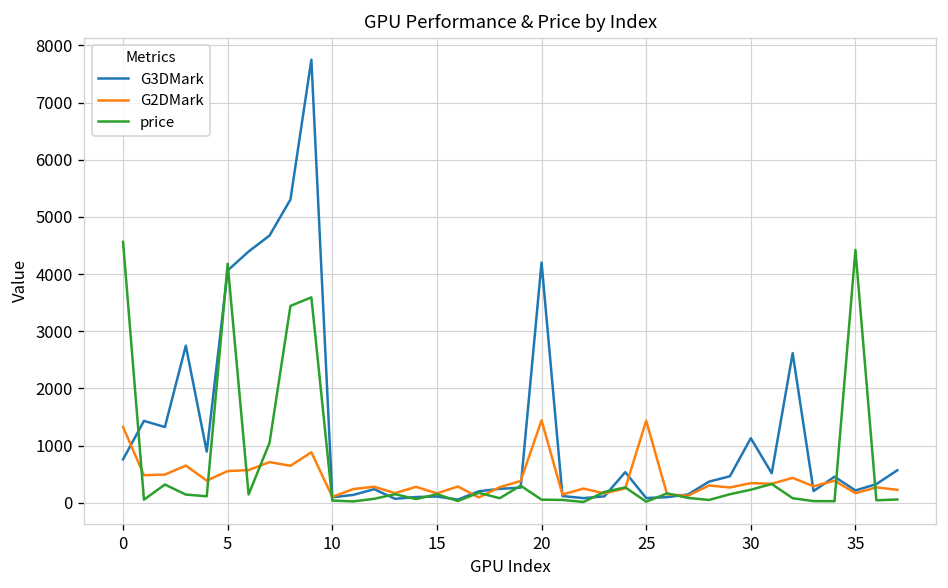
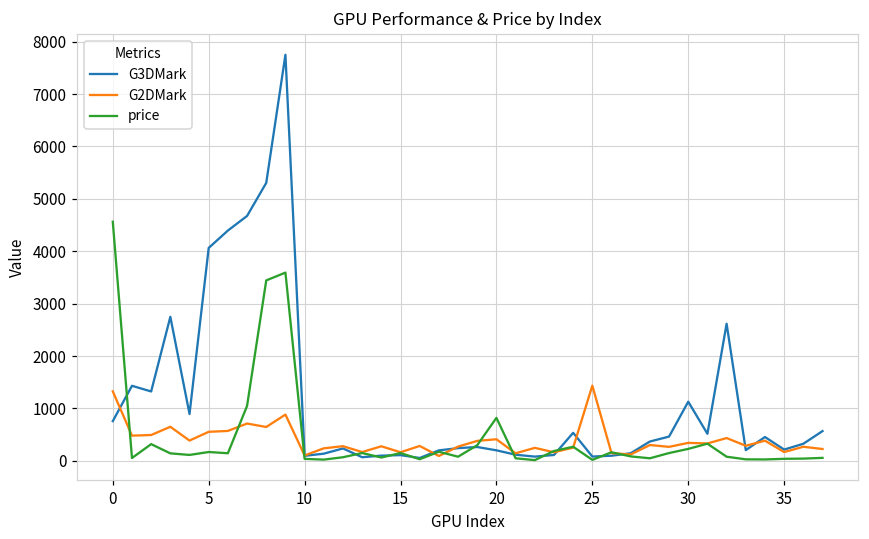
price, 5: 4200 -> 200
G3DMark, 20: 4200 -> 200
G2DMark, 20: 1400 -> 400
price, 20: 100 -> 800
price, 35: 4400 -> 0
